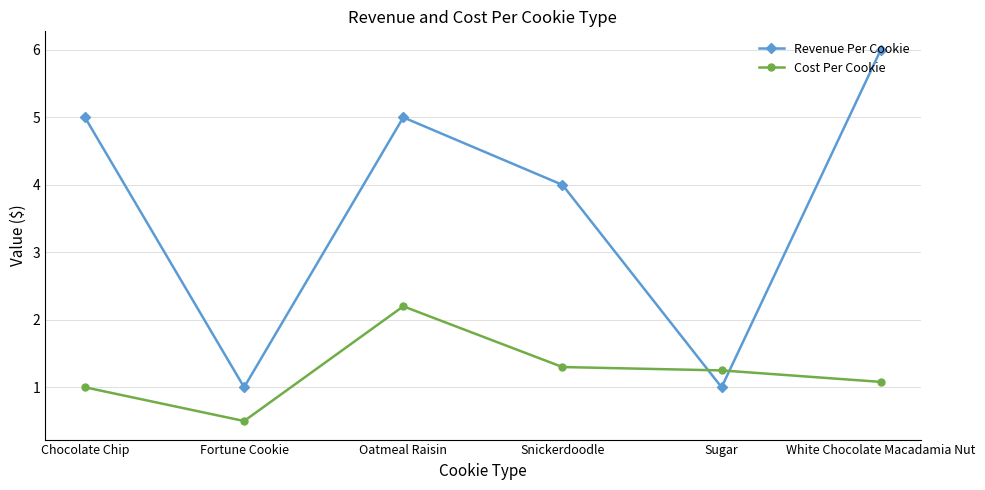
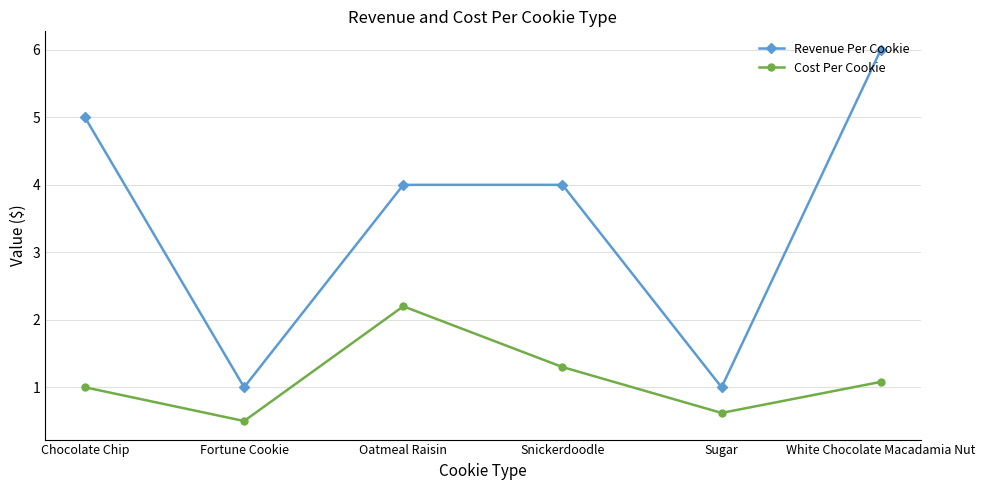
Revenue Per Cookie, Oatmeal Raisin: 5 -> 4
Cost Per Cookie, Sugar: 1.3 -> 0.6
